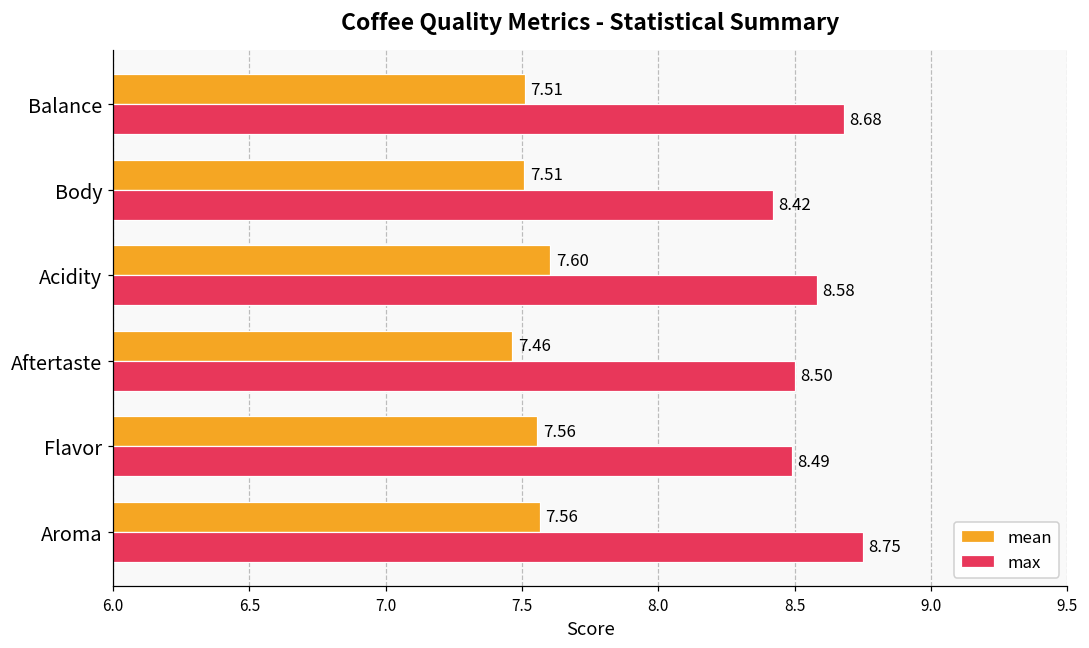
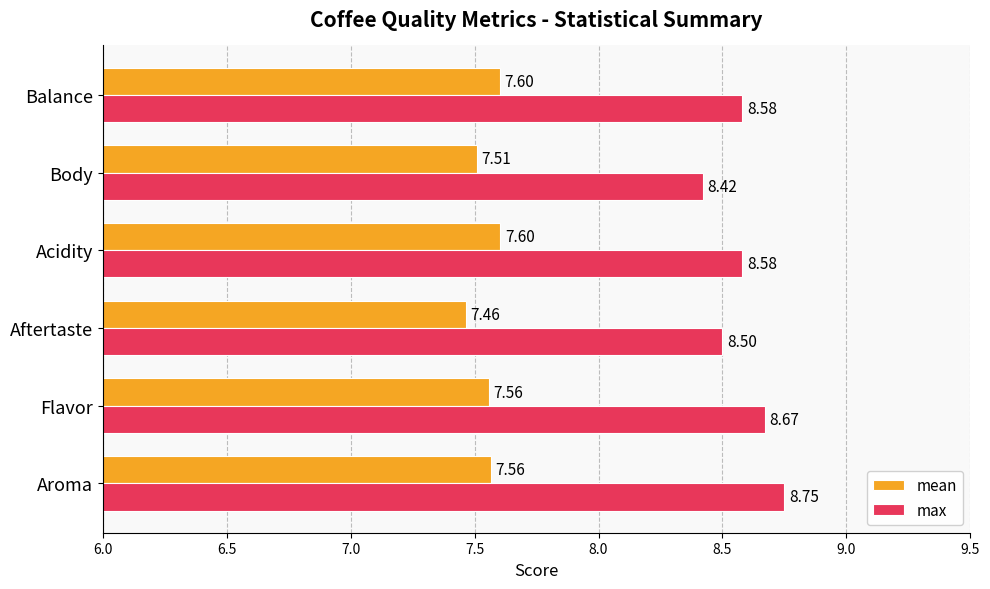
mean, Balance: 7.51 -> 7.60
max, Balance: 8.68 -> 8.58
max, Flavor: 8.49 -> 8.67
